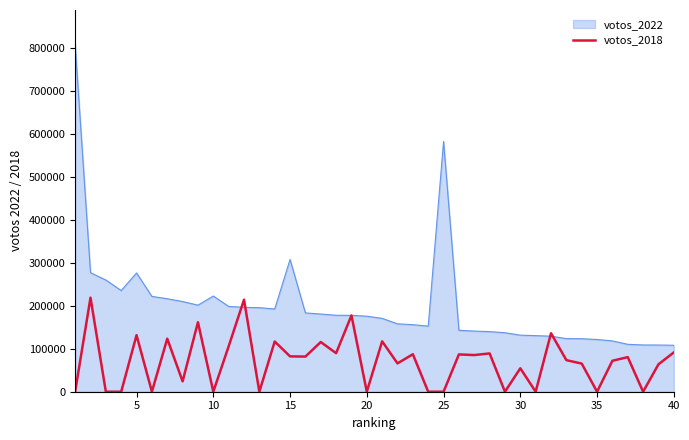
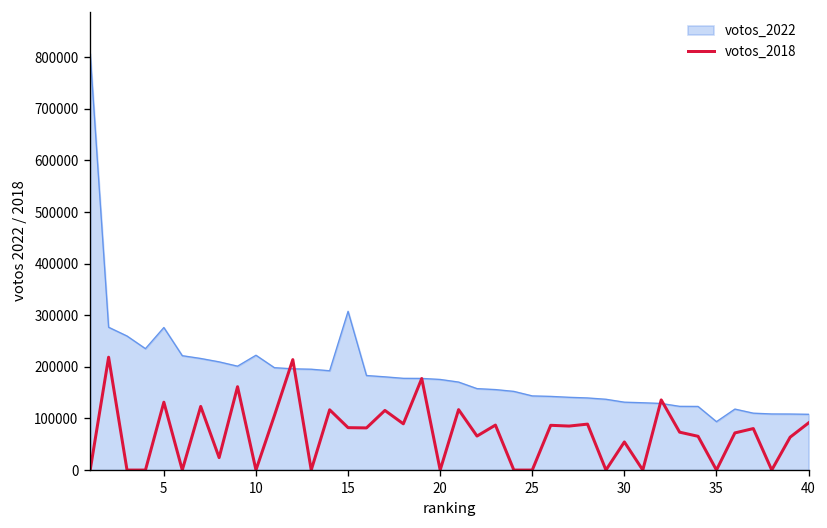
votos_2022, 25: 580000 -> 140000
votos_2022, 35: 120000 -> 90000
